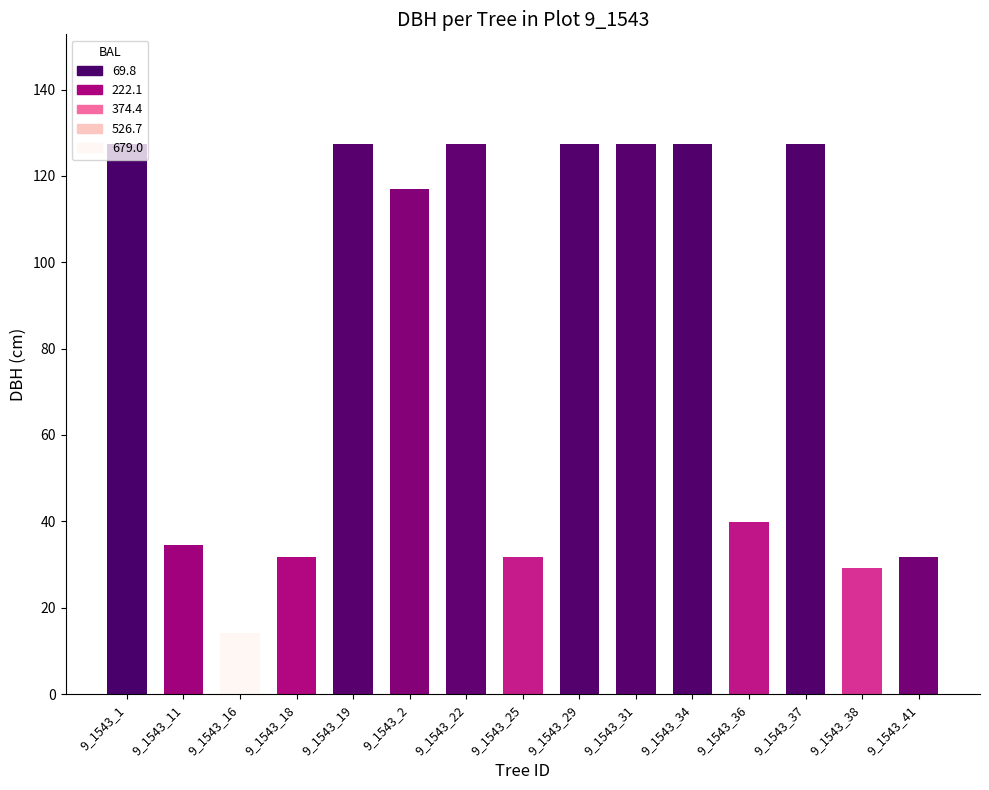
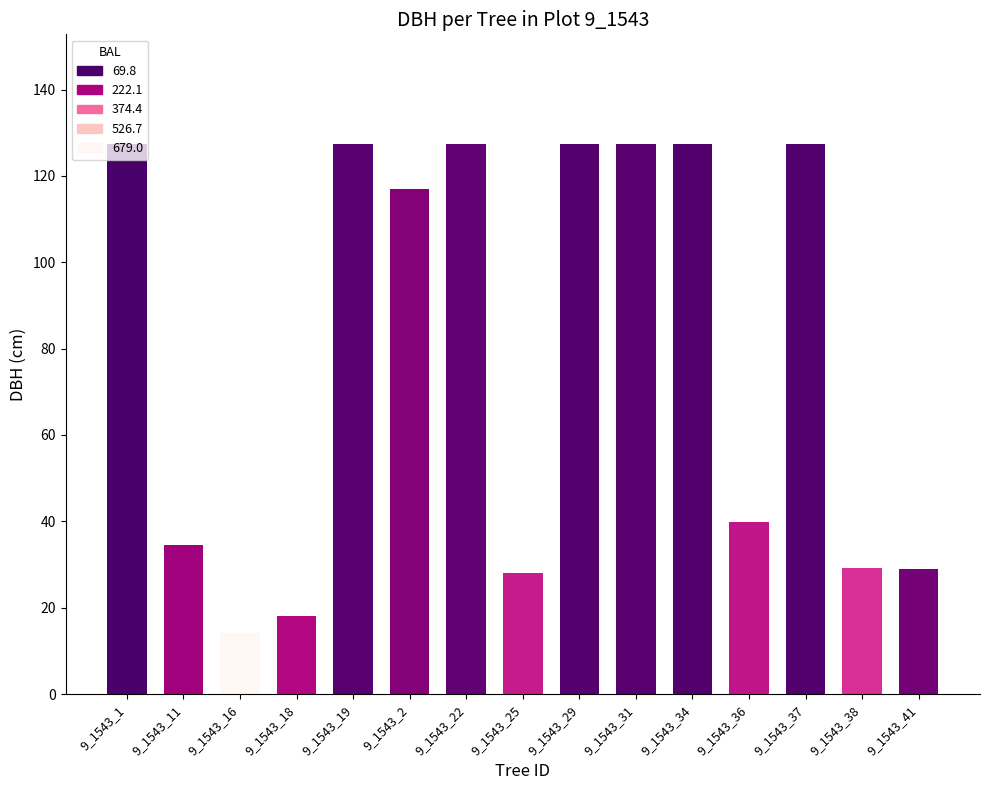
9_1543_18: 32 -> 18
9_1543_25: 32 -> 28
9_1543_41: 32 -> 29
